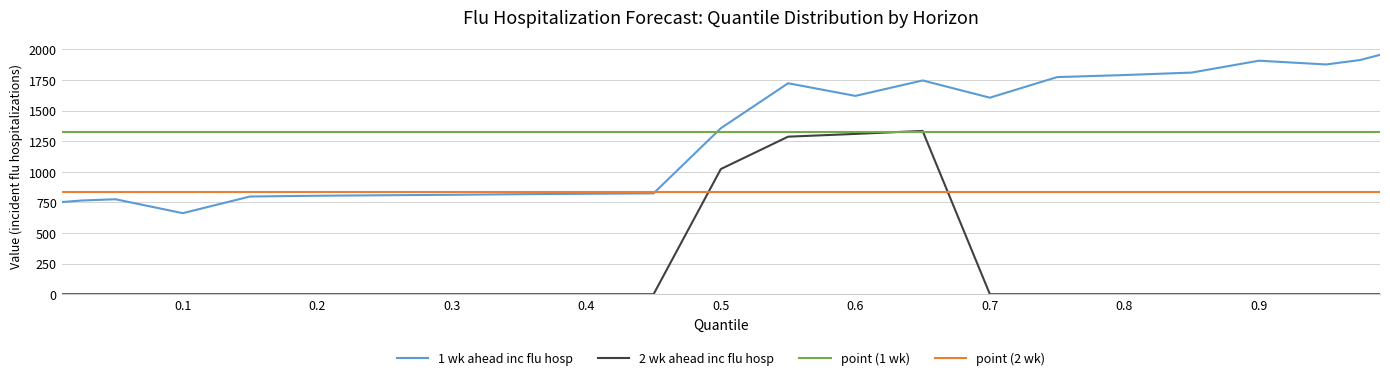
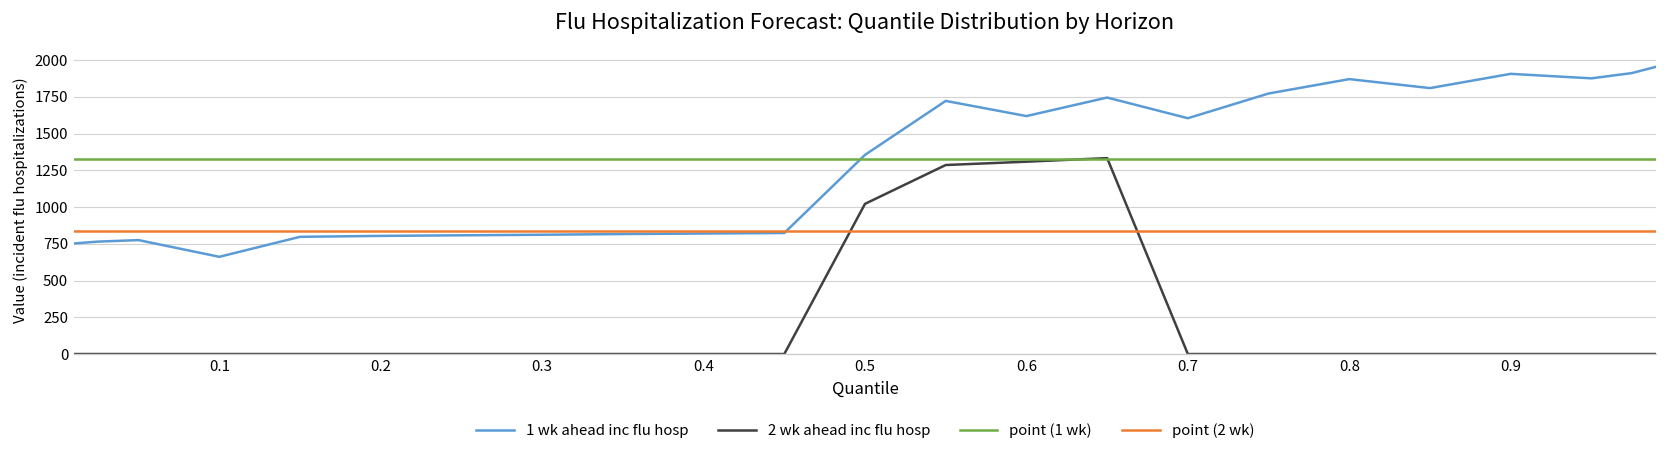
1 wk ahead inc flu hosp, 0.8: 1790 -> 1870
